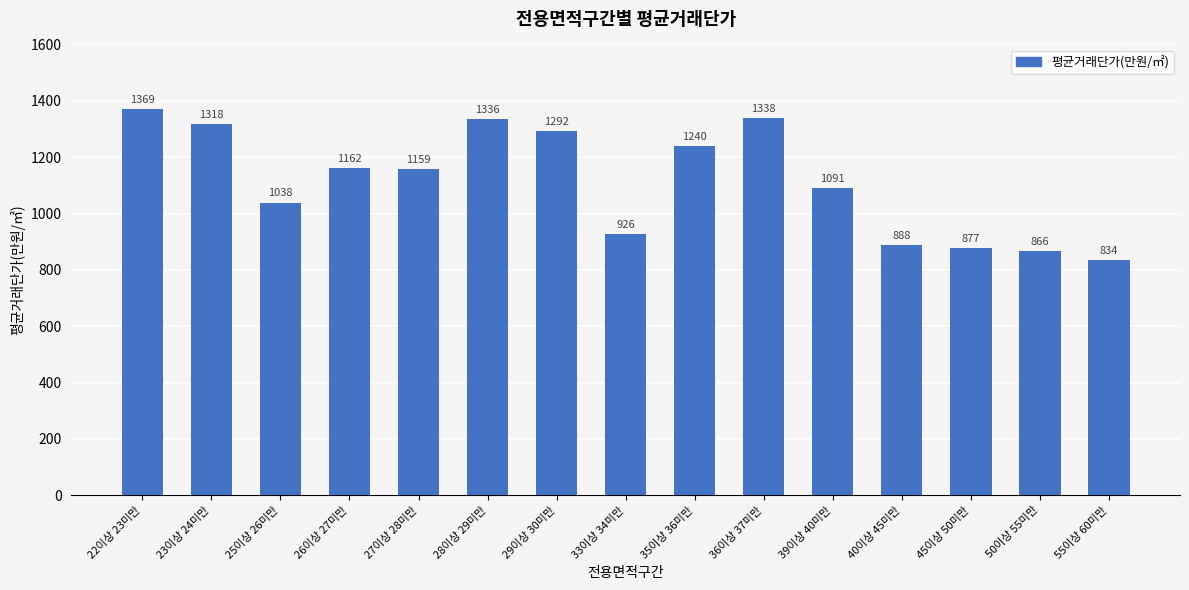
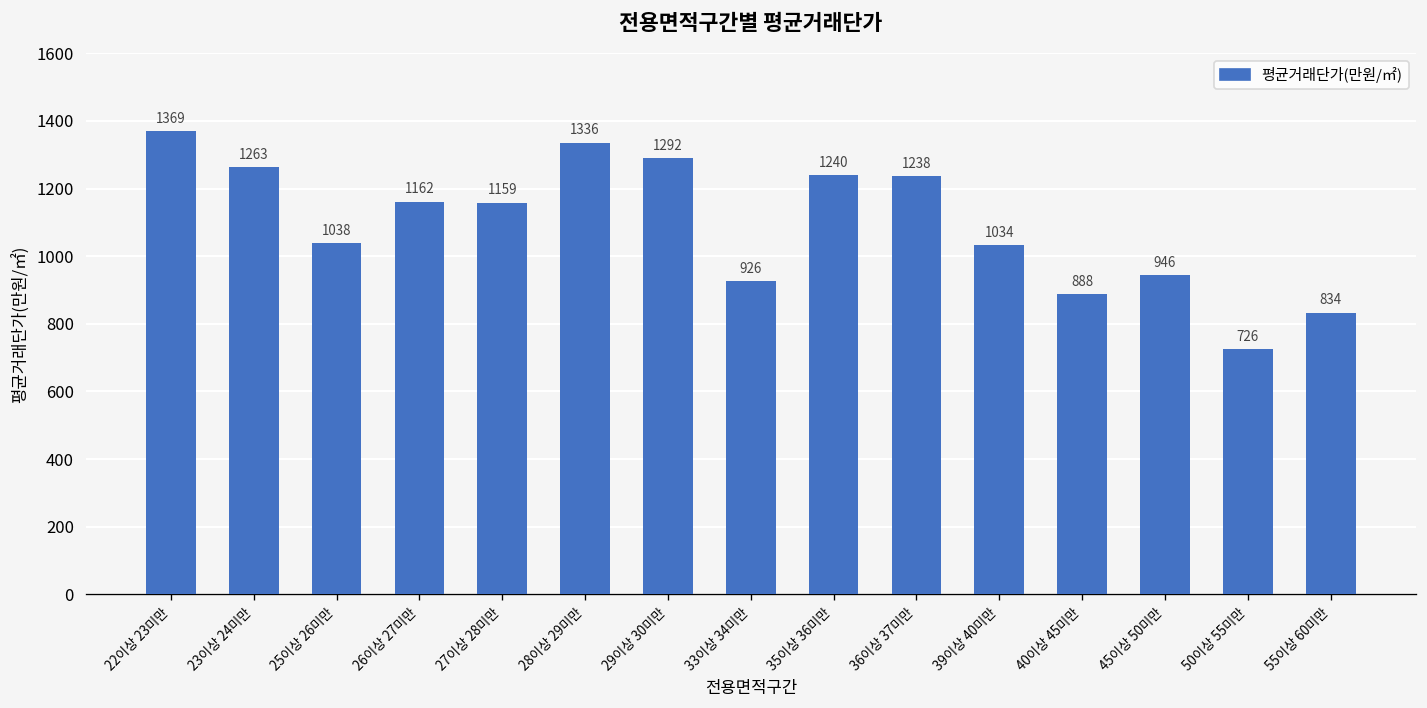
23이상 24미만: 1318 -> 1263
36이상 37미만: 1338 -> 1238
39이상 40미만: 1091 -> 1034
45이상 50미만: 877 -> 946
50이상 55미만: 866 -> 726
